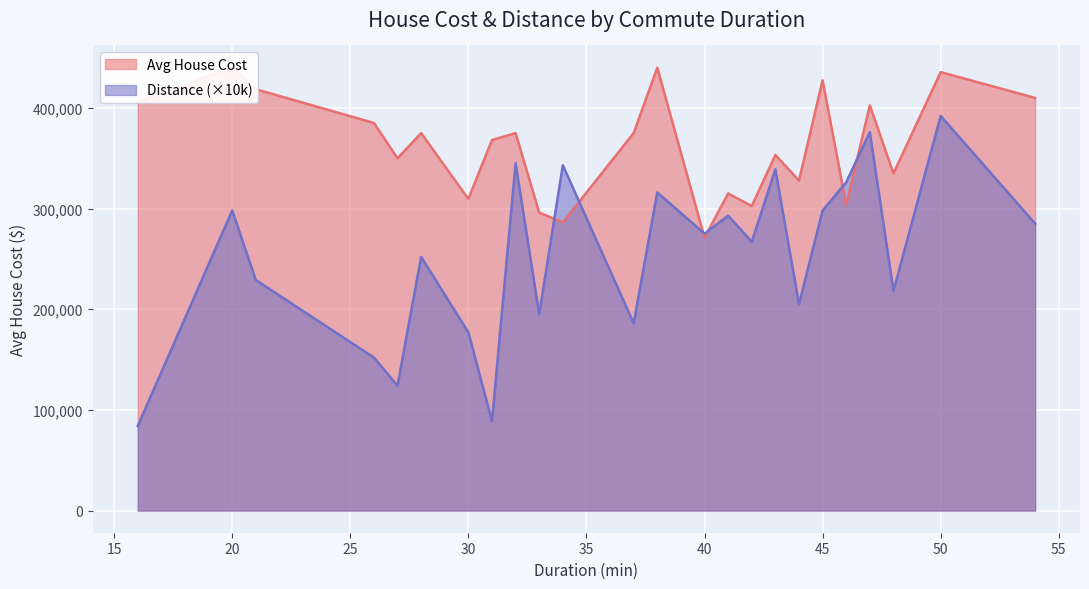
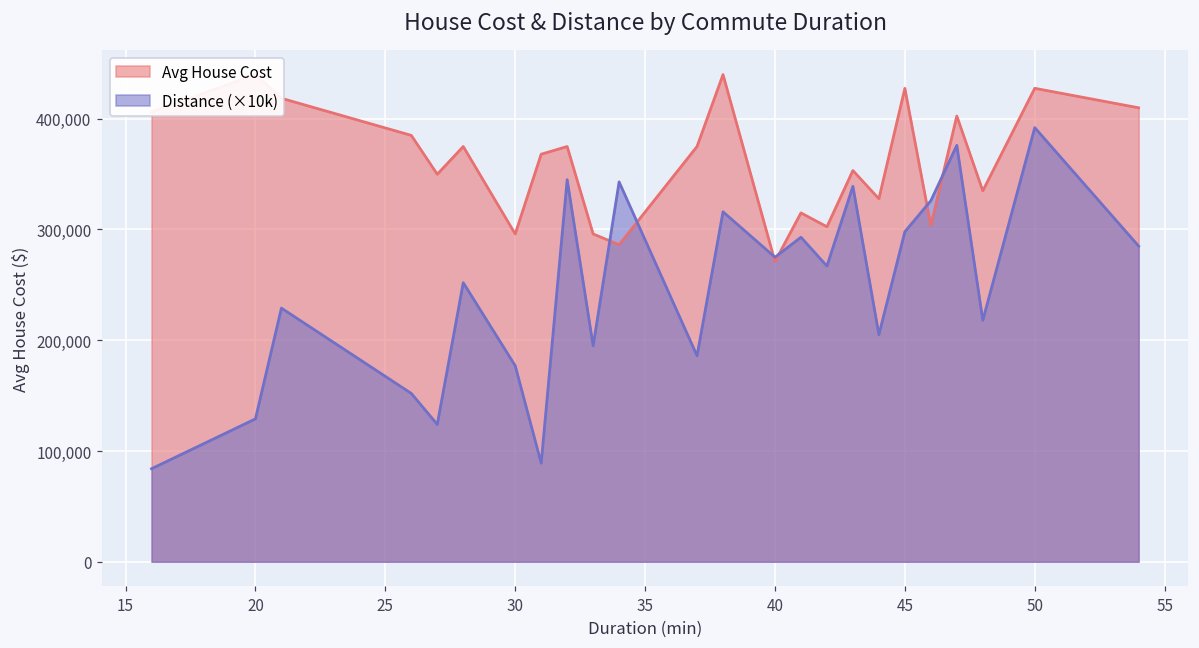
Distance (×10k), 20: 298,000 -> 129,000
Avg House Cost, 30: 310,000 -> 296,000
Avg House Cost, 50: 436,000 -> 428,000
